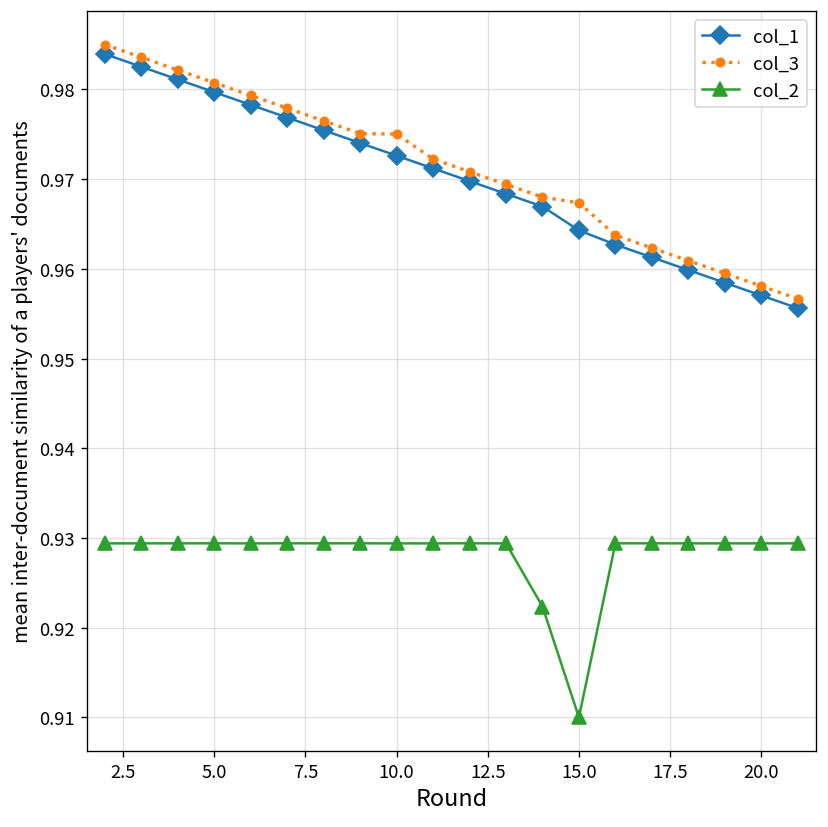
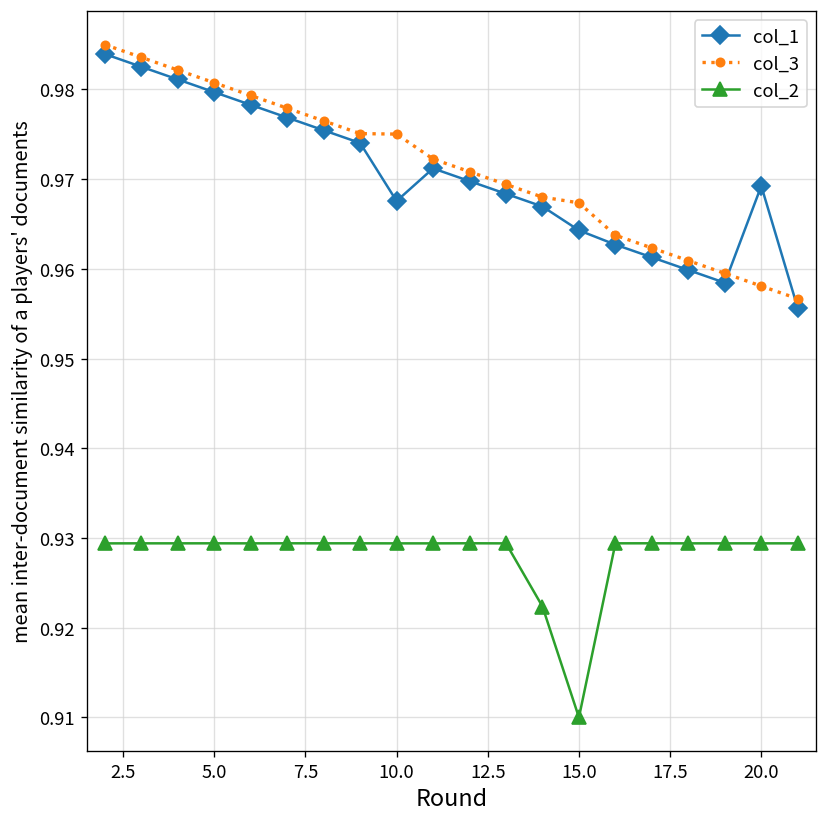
col_1, 10.0: 0.973 -> 0.968
col_1, 20.0: 0.957 -> 0.969
